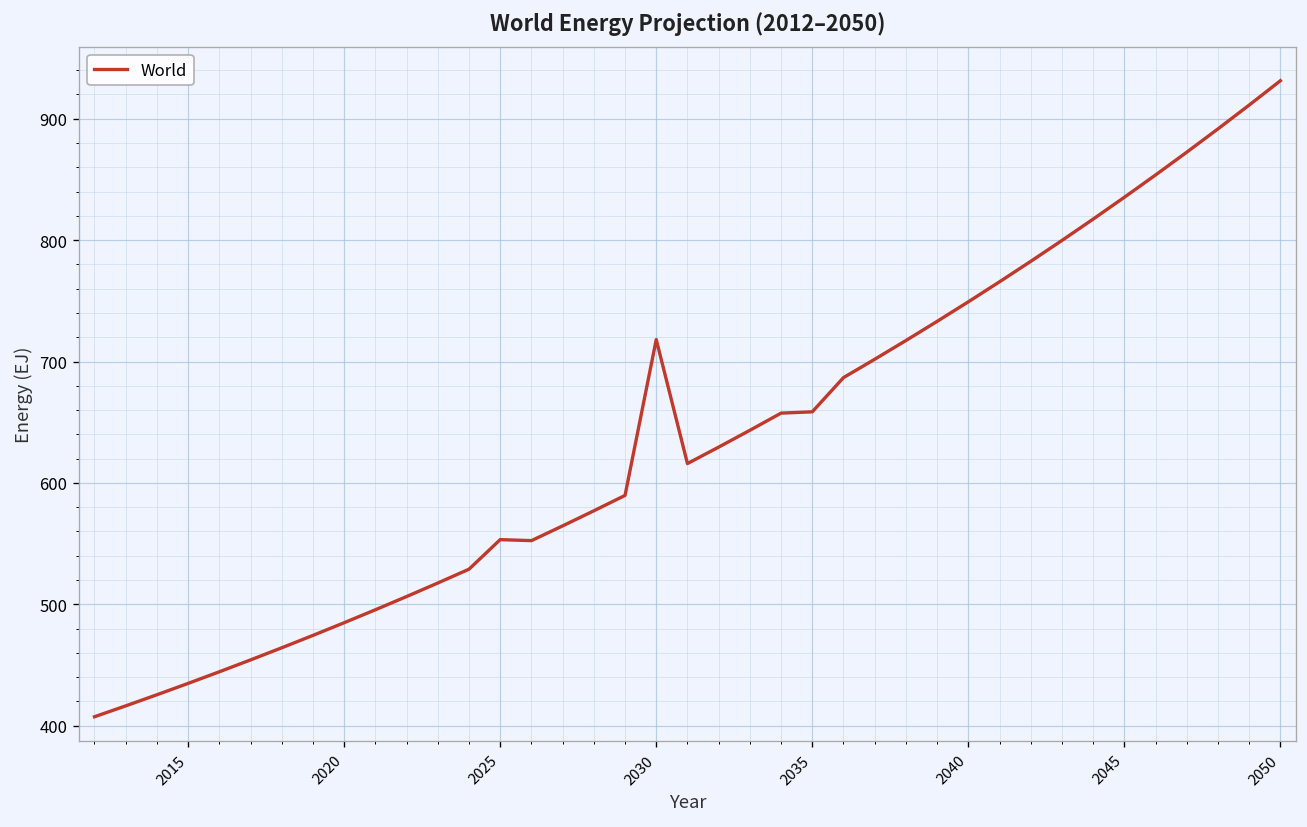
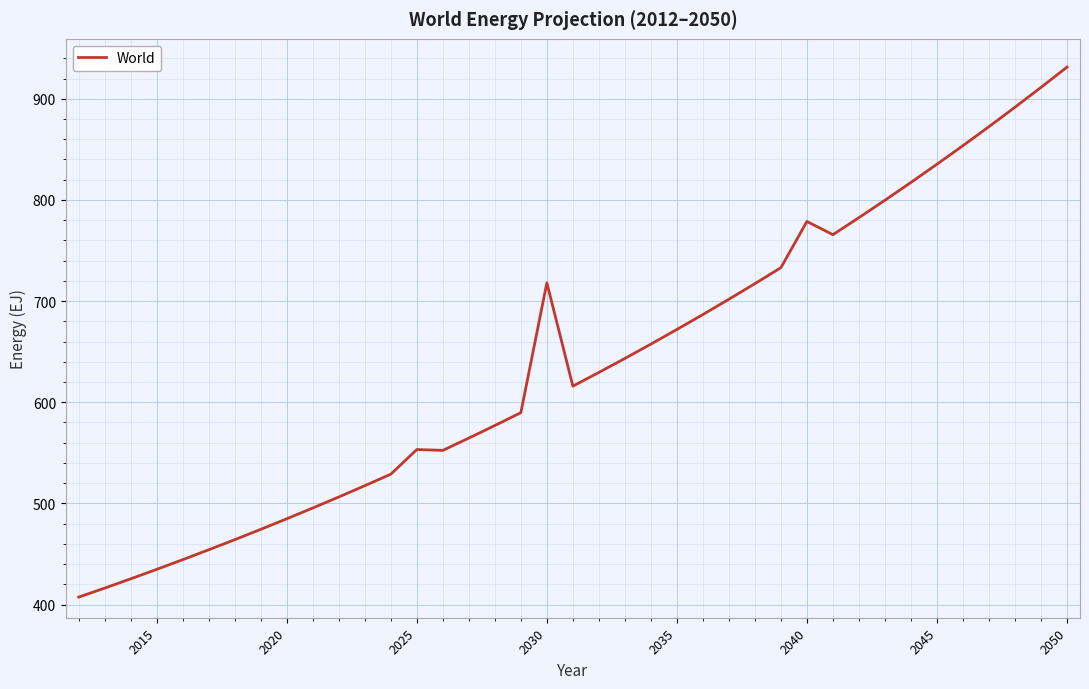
2035: 659 -> 672
2040: 749 -> 779
